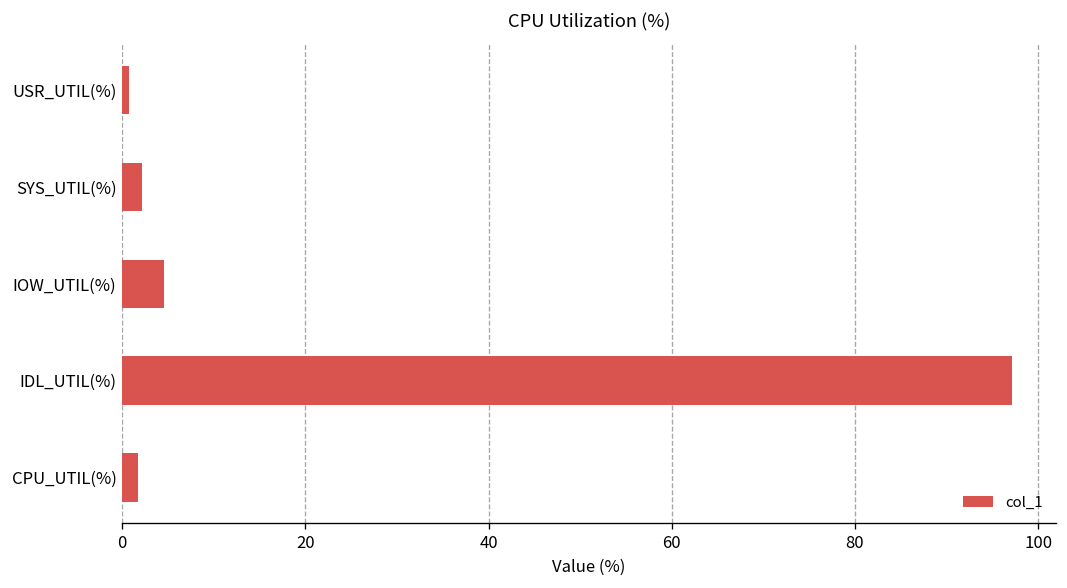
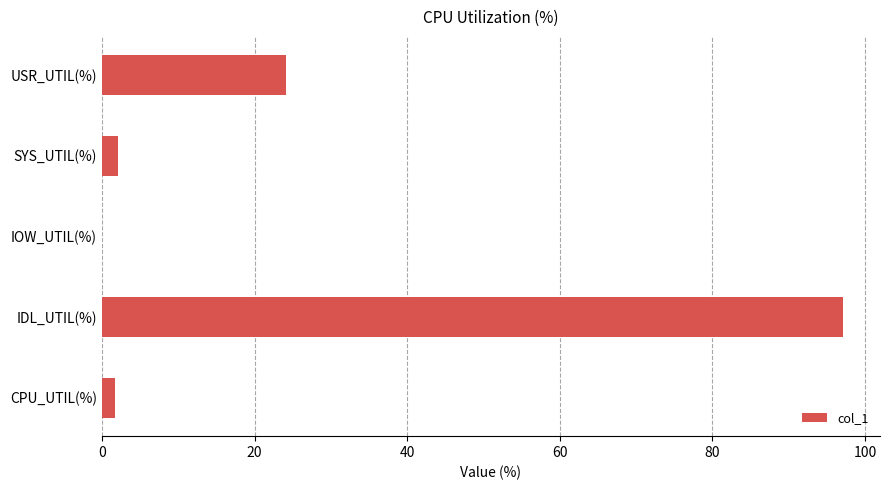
USR_UTIL(%): 1 -> 24
IOW_UTIL(%): 5 -> 0
